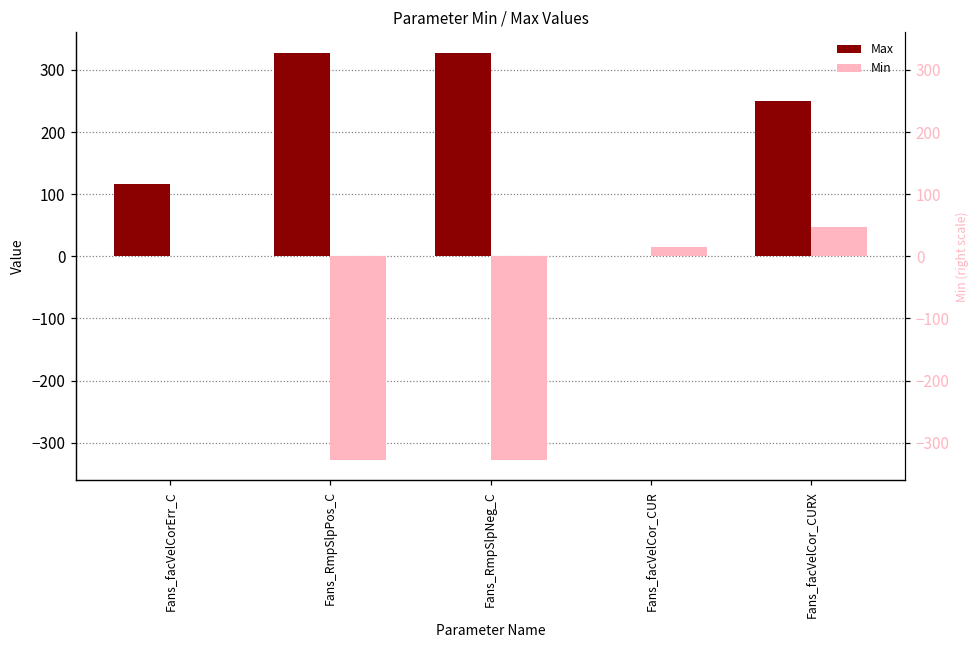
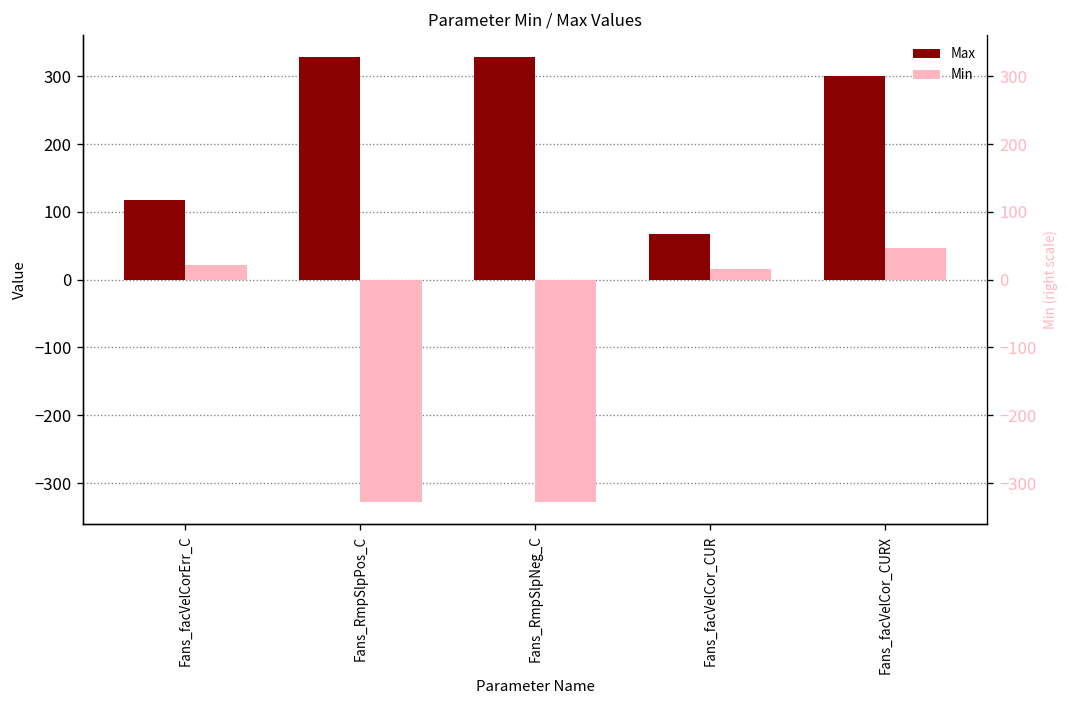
Min, Fans_facVelCorErr_C: 0 -> 20
Max, Fans_facVelCor_CUR: 0 -> 70
Max, Fans_facVelCor_CURX: 250 -> 300
